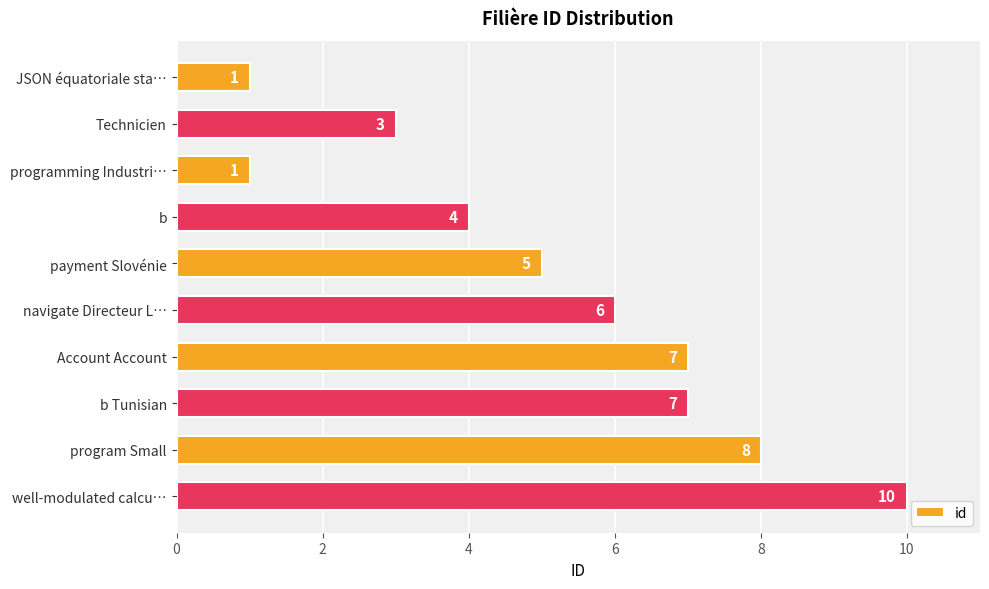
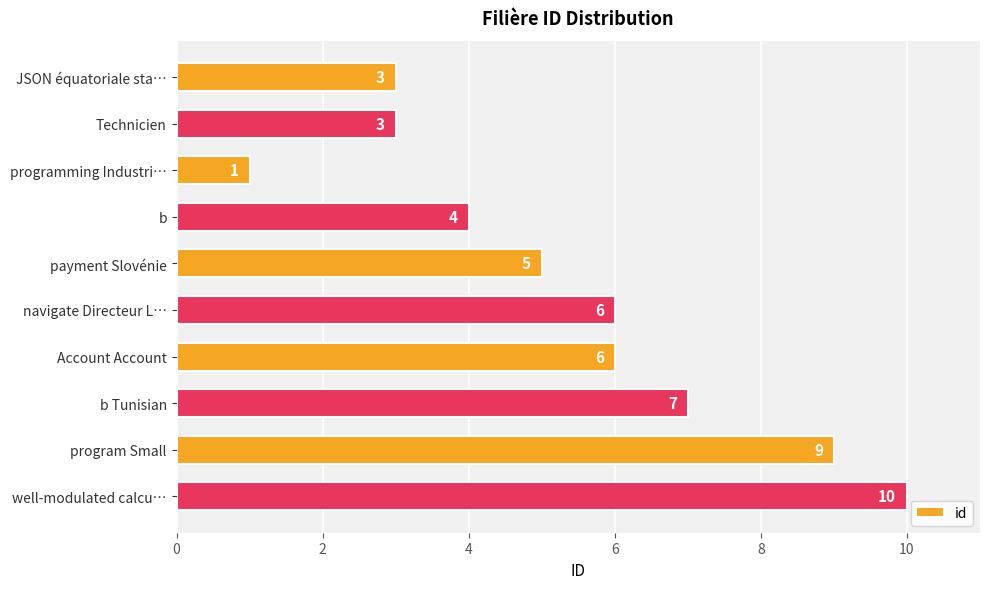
JSON équatoriale sta…: 1 -> 3
Account Account: 7 -> 6
program Small: 8 -> 9
